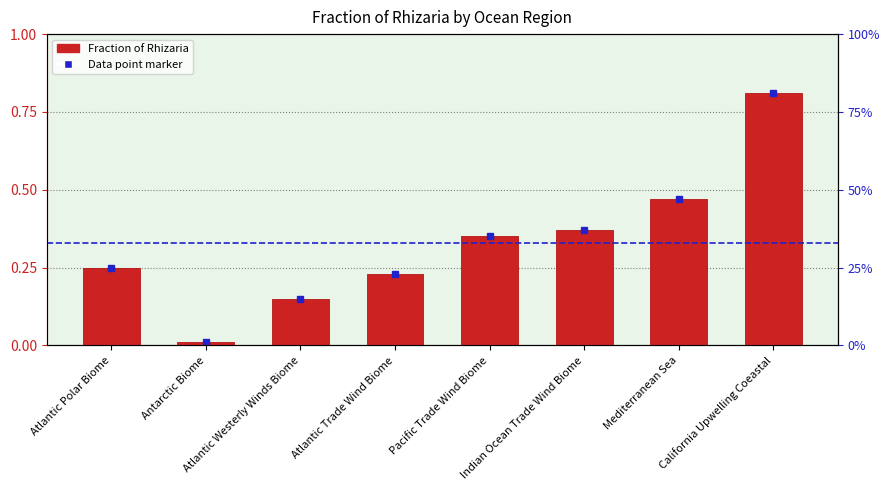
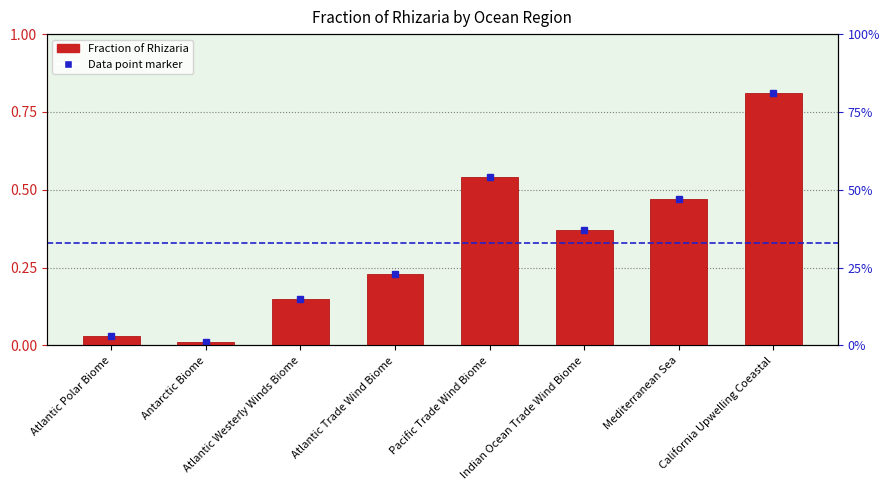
Fraction of Rhizaria, Atlantic Polar Biome: 0.25 -> 0.03
Fraction of Rhizaria, Pacific Trade Wind Biome: 0.35 -> 0.54
